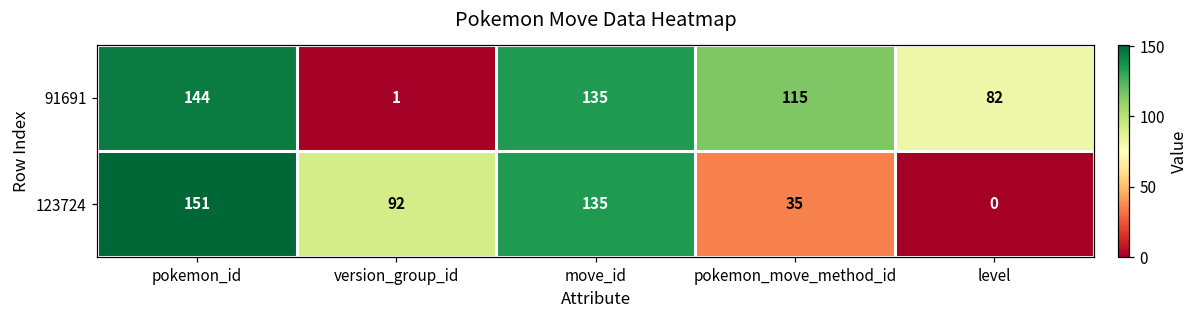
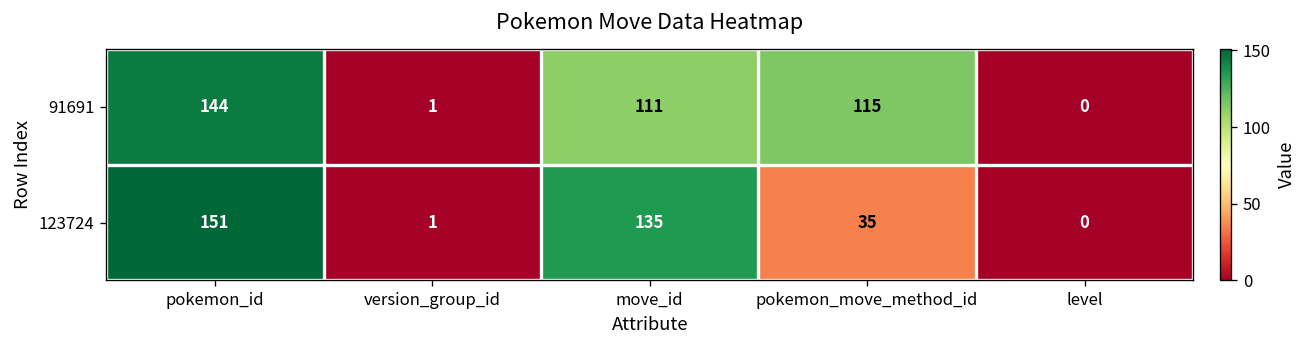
91691, move_id: 135 -> 111
91691, level: 82 -> 0
123724, version_group_id: 92 -> 1
